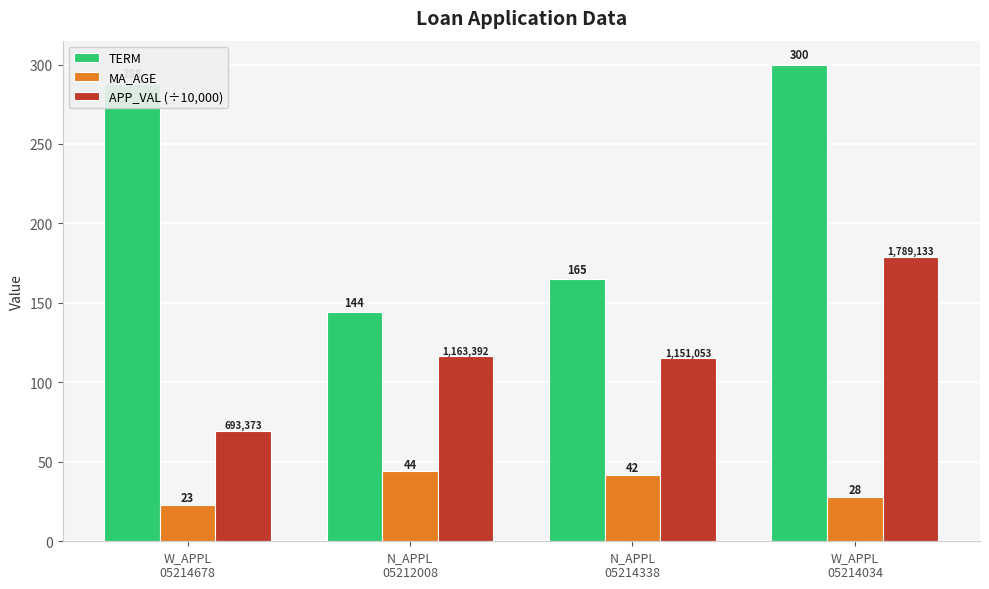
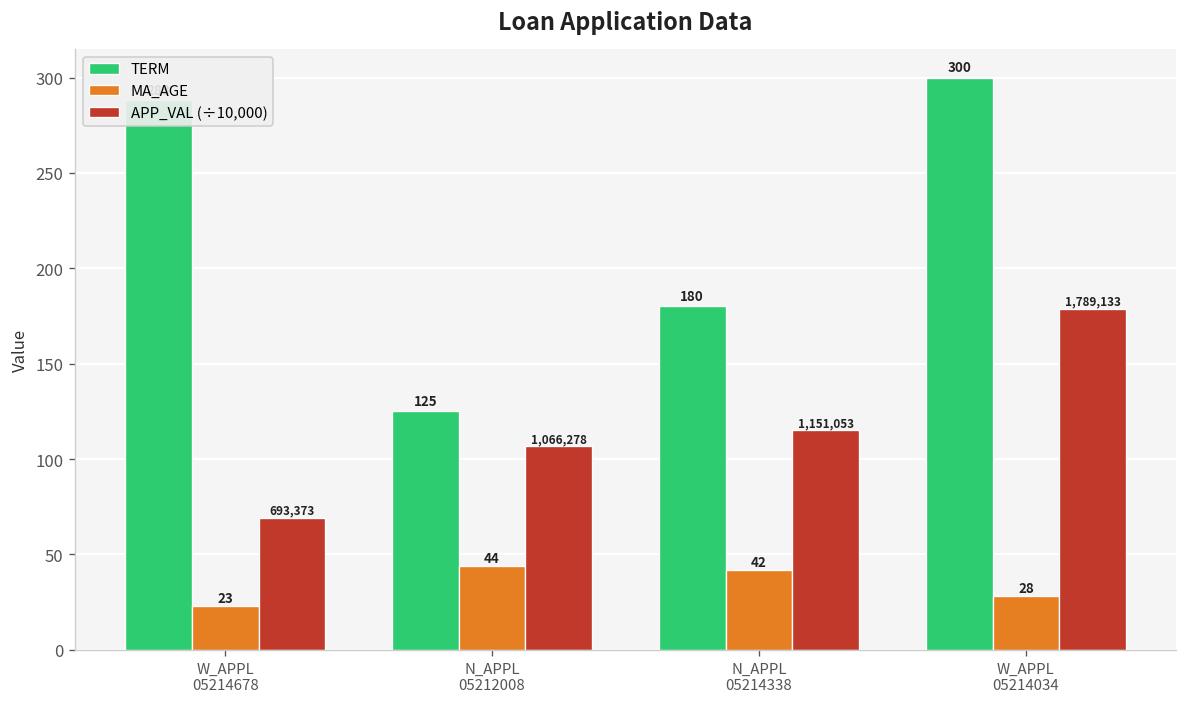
TERM, N_APPL 05212008: 144 -> 125
APP_VAL (÷10,000), N_APPL 05212008: 1,163,392 -> 1,066,278
TERM, N_APPL 05214338: 165 -> 180
